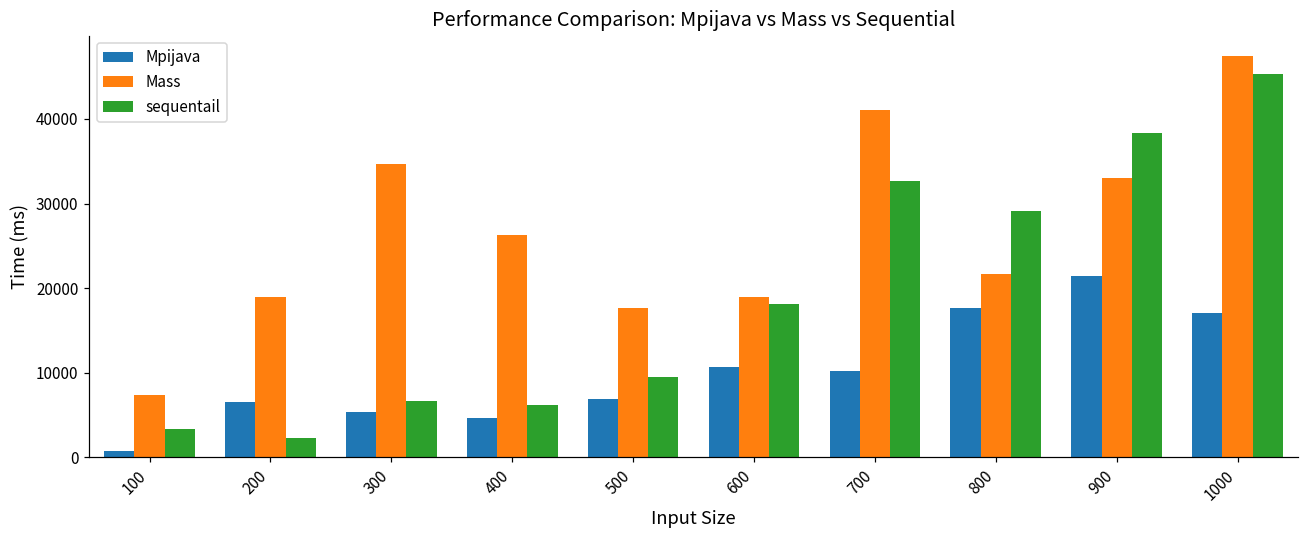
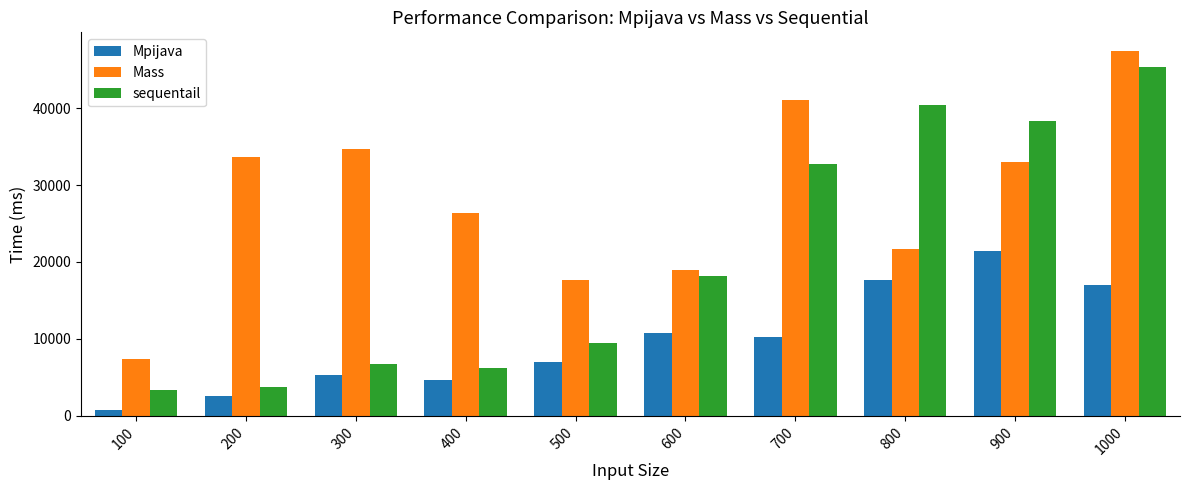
Mpijava, 200: 7000 -> 3000
Mass, 200: 19000 -> 34000
sequentail, 200: 2000 -> 4000
sequentail, 800: 29000 -> 40000
